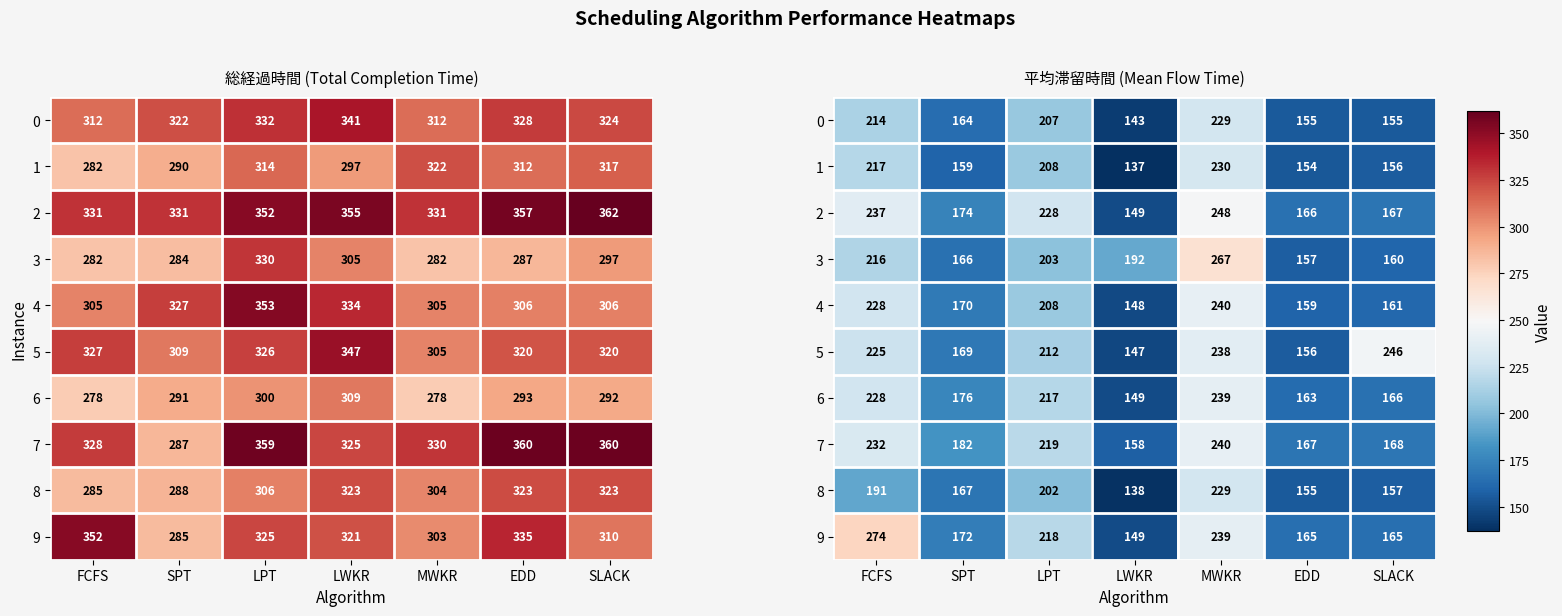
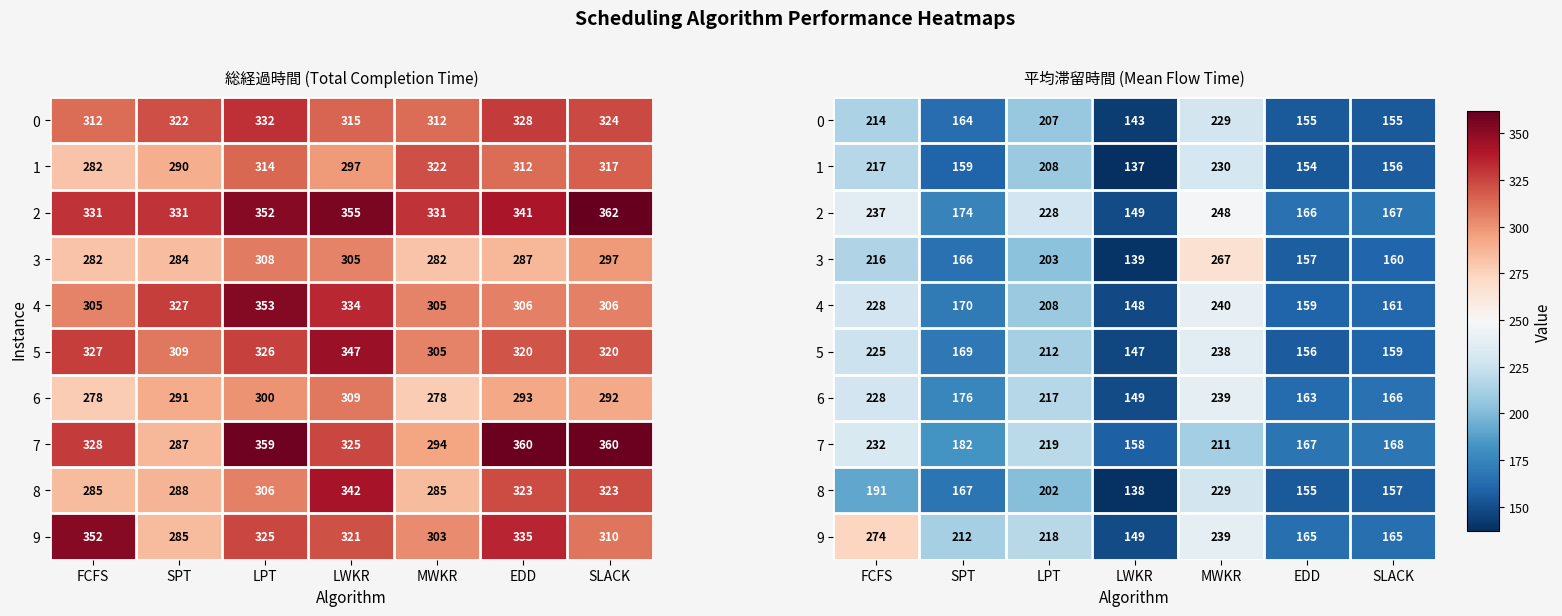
総経過時間 (Total Completion Time), 0, LWKR: 341 -> 315
総経過時間 (Total Completion Time), 2, EDD: 357 -> 341
総経過時間 (Total Completion Time), 3, LPT: 330 -> 308
総経過時間 (Total Completion Time), 7, MWKR: 330 -> 294
総経過時間 (Total Completion Time), 8, LWKR: 323 -> 342
総経過時間 (Total Completion Time), 8, MWKR: 304 -> 285
平均滞留時間 (Mean Flow Time), 3, LWKR: 192 -> 139
平均滞留時間 (Mean Flow Time), 5, SLACK: 246 -> 159
平均滞留時間 (Mean Flow Time), 7, MWKR: 240 -> 211
平均滞留時間 (Mean Flow Time), 9, SPT: 172 -> 212
